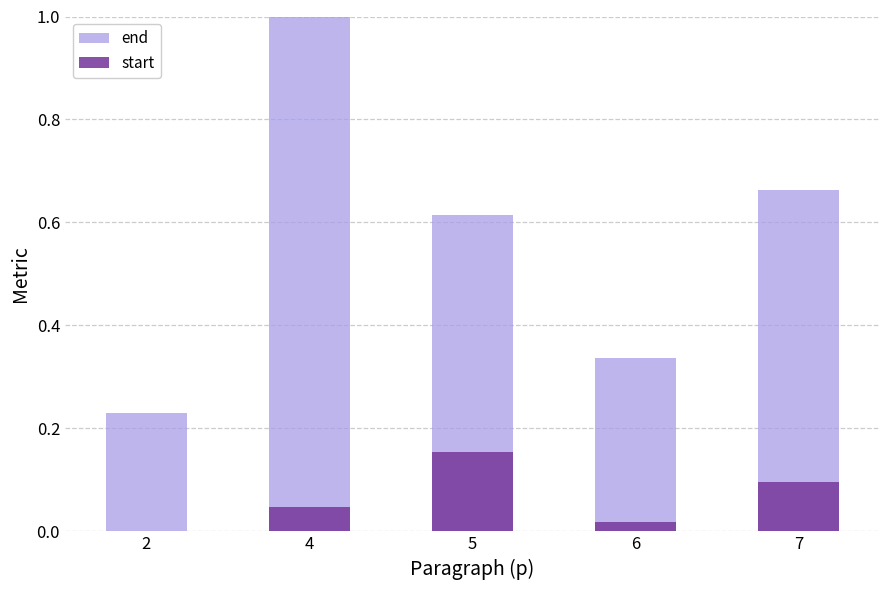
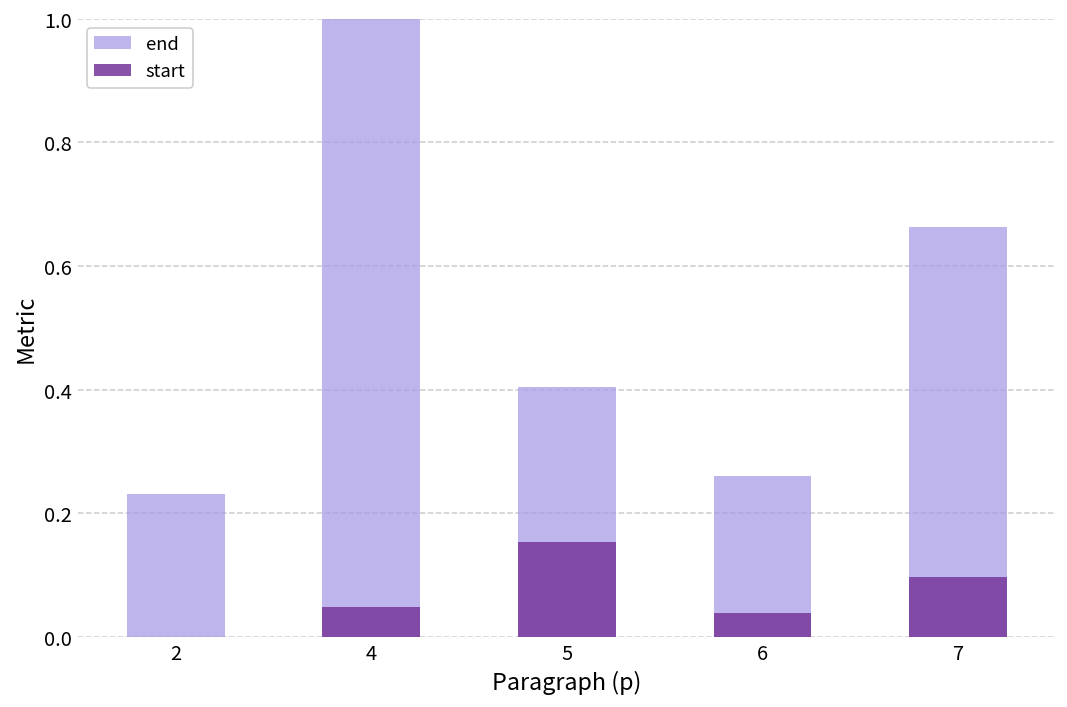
end, 5: 0.62 -> 0.40
end, 6: 0.34 -> 0.26
start, 6: 0.02 -> 0.04
